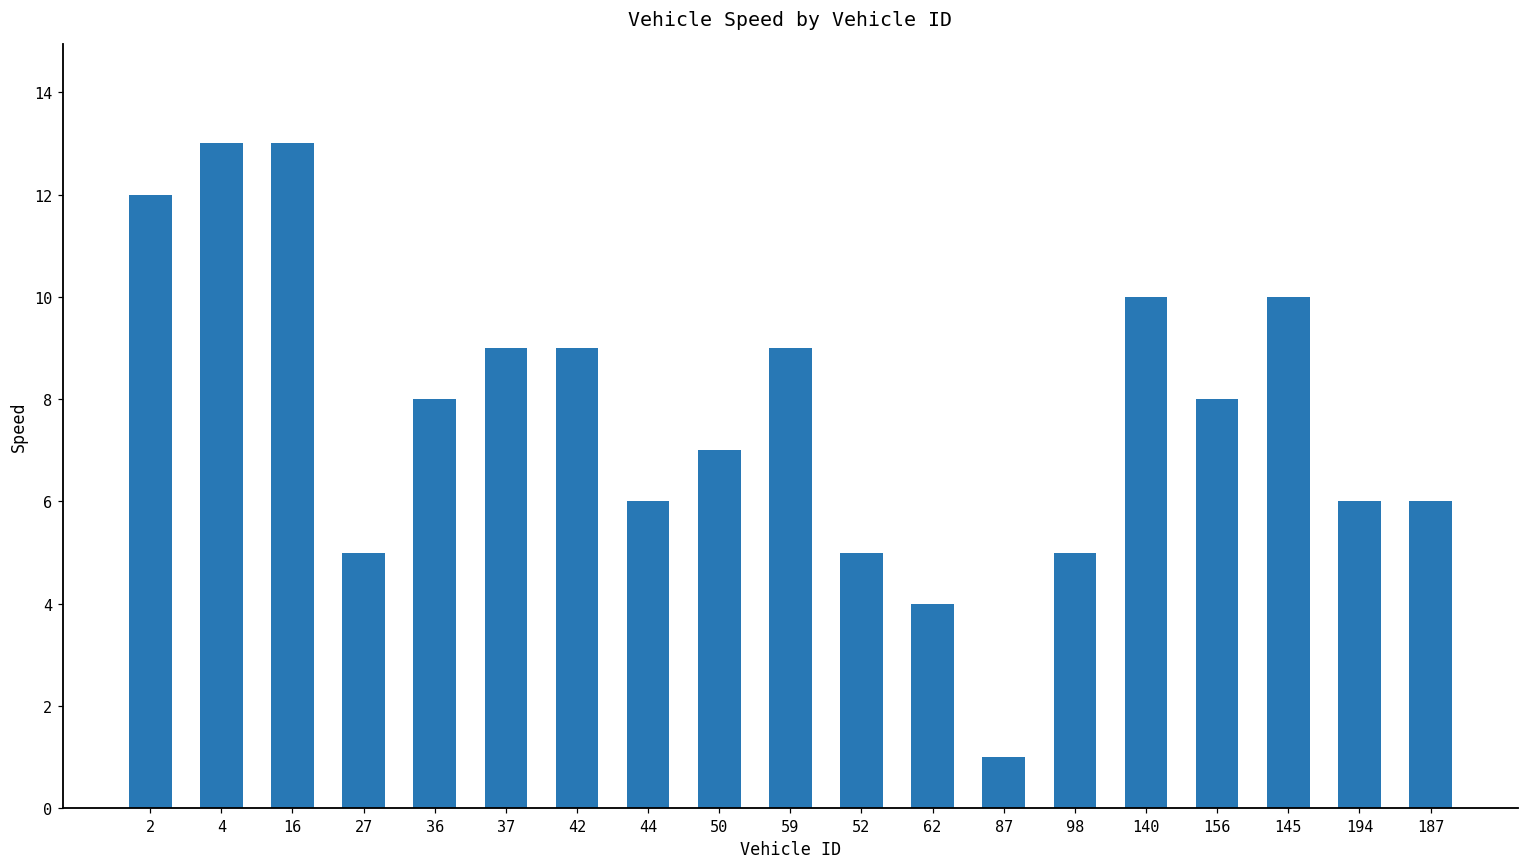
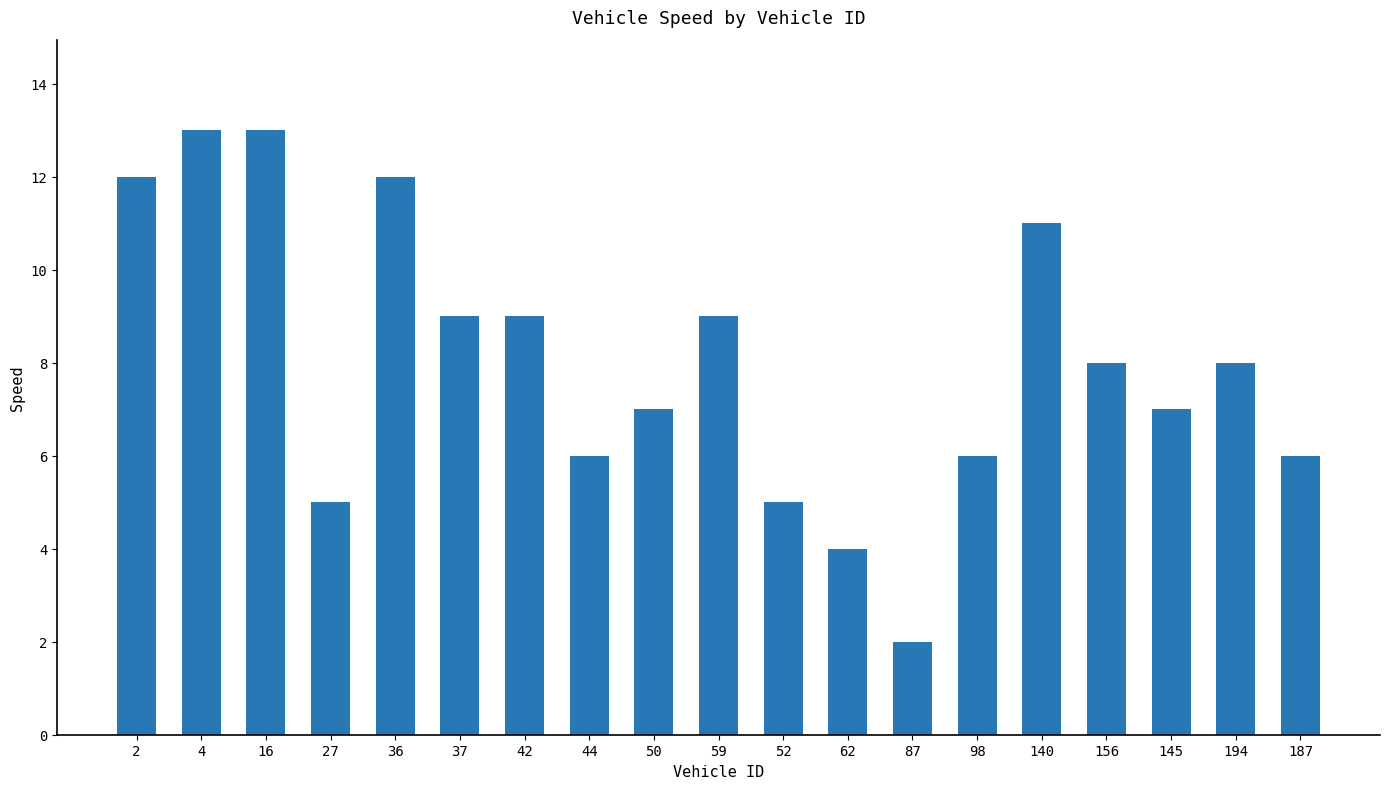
36: 8 -> 12
87: 1 -> 2
98: 5 -> 6
140: 10 -> 11
145: 10 -> 7
194: 6 -> 8
